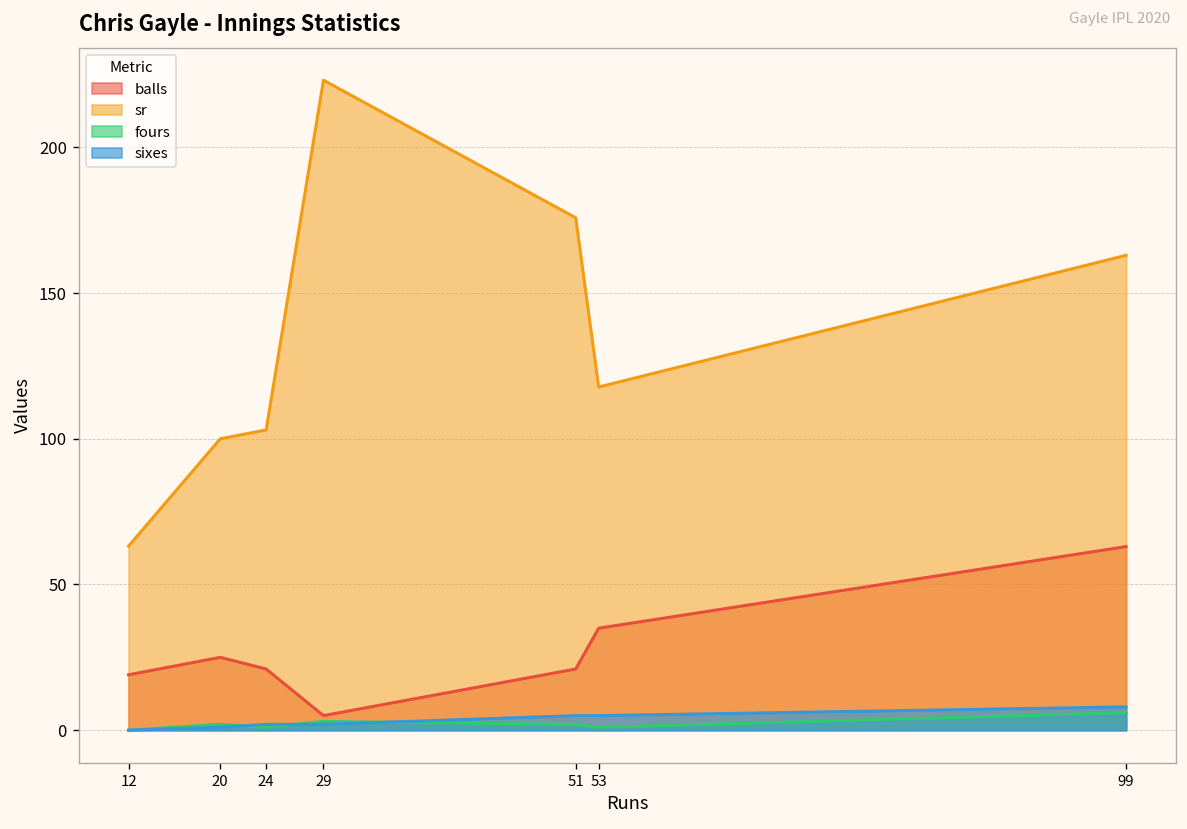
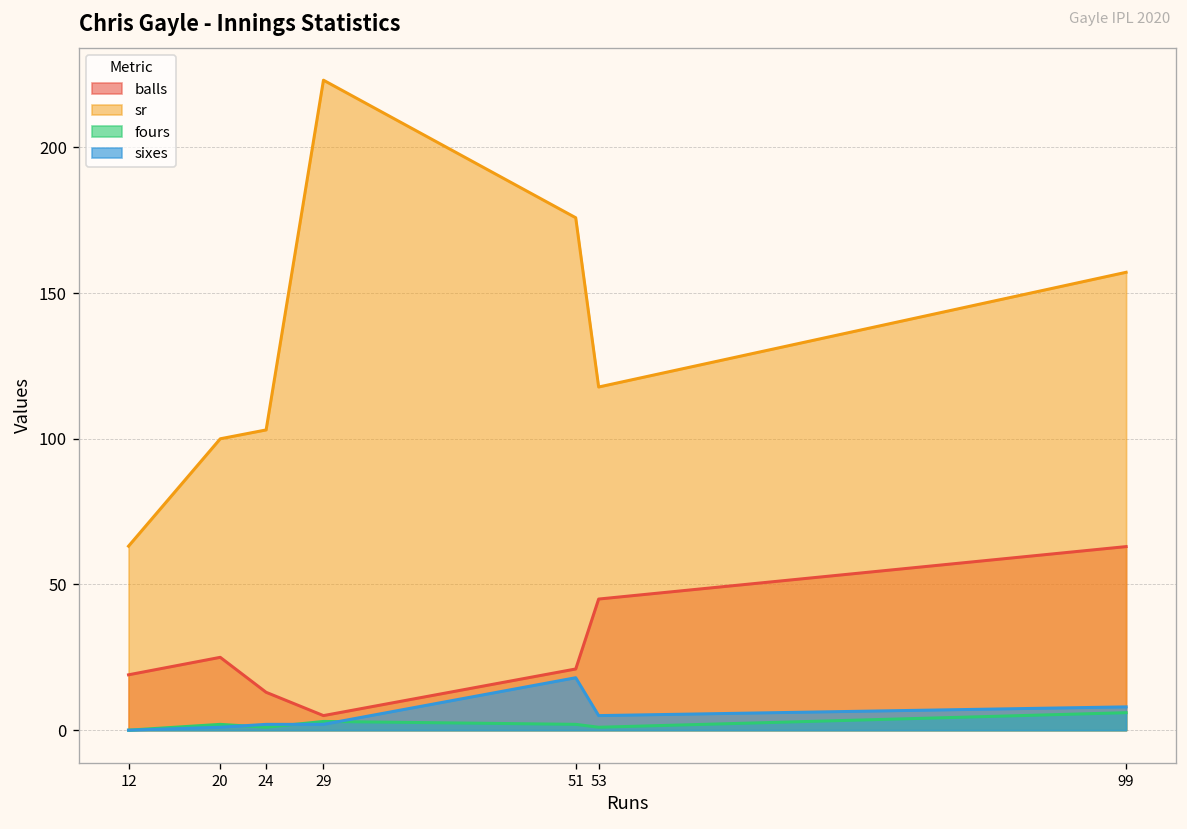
balls, 24: 21 -> 13
sixes, 51: 5 -> 18
balls, 53: 35 -> 45
sr, 99: 163 -> 157
